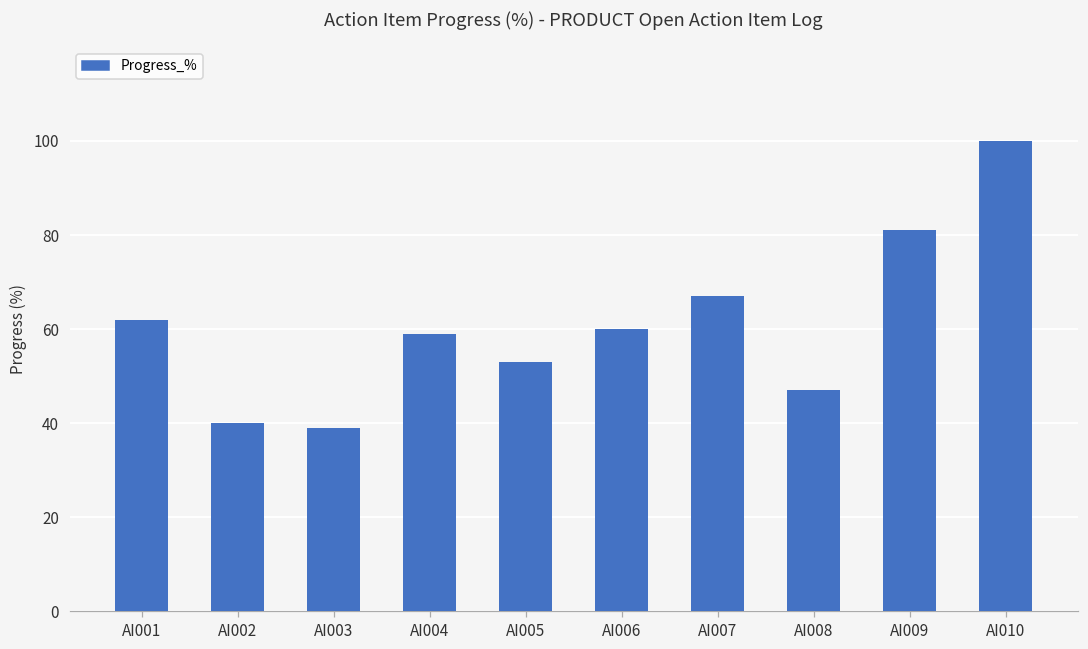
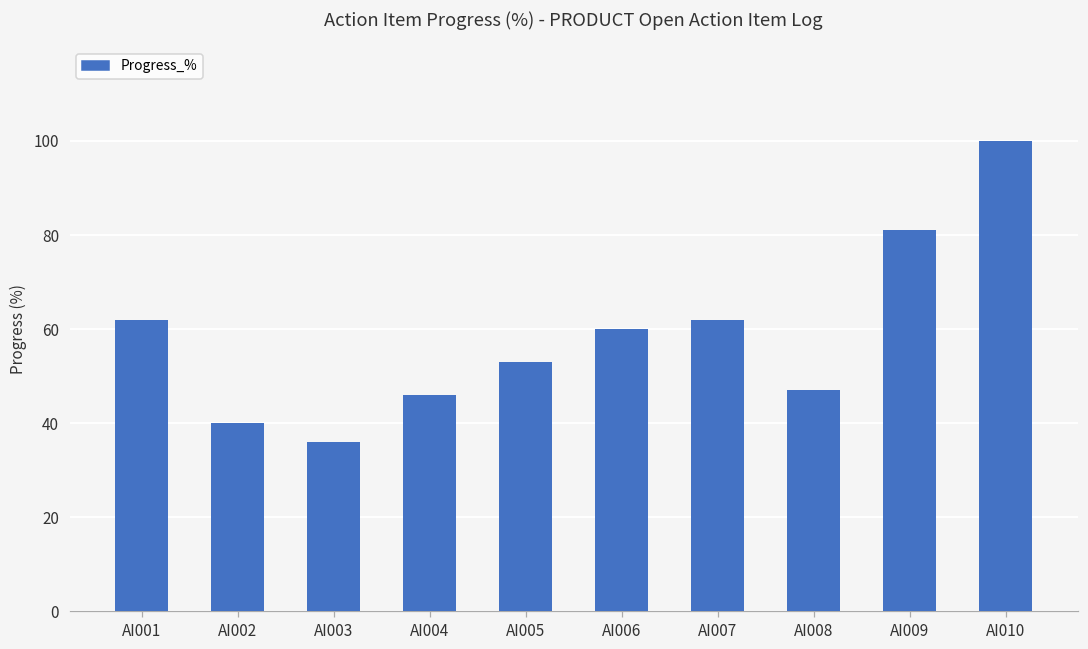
AI003: 39 -> 36
AI004: 59 -> 46
AI007: 67 -> 62
